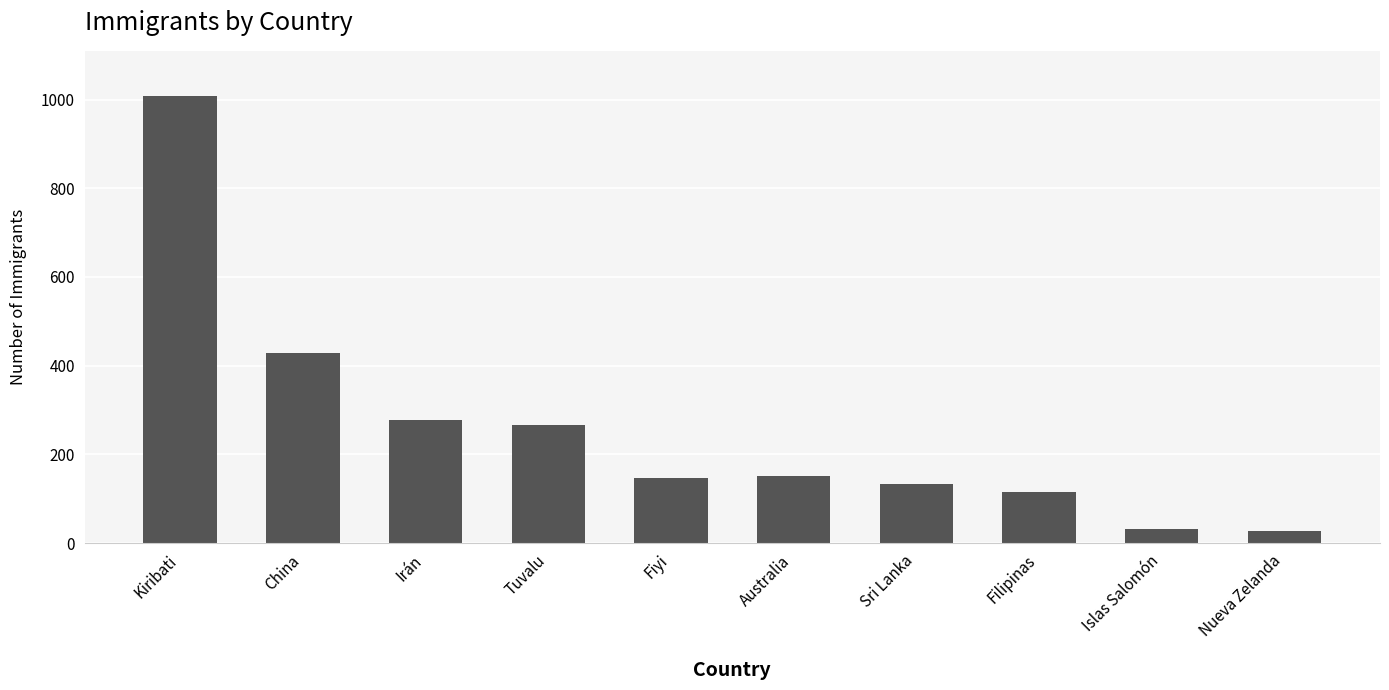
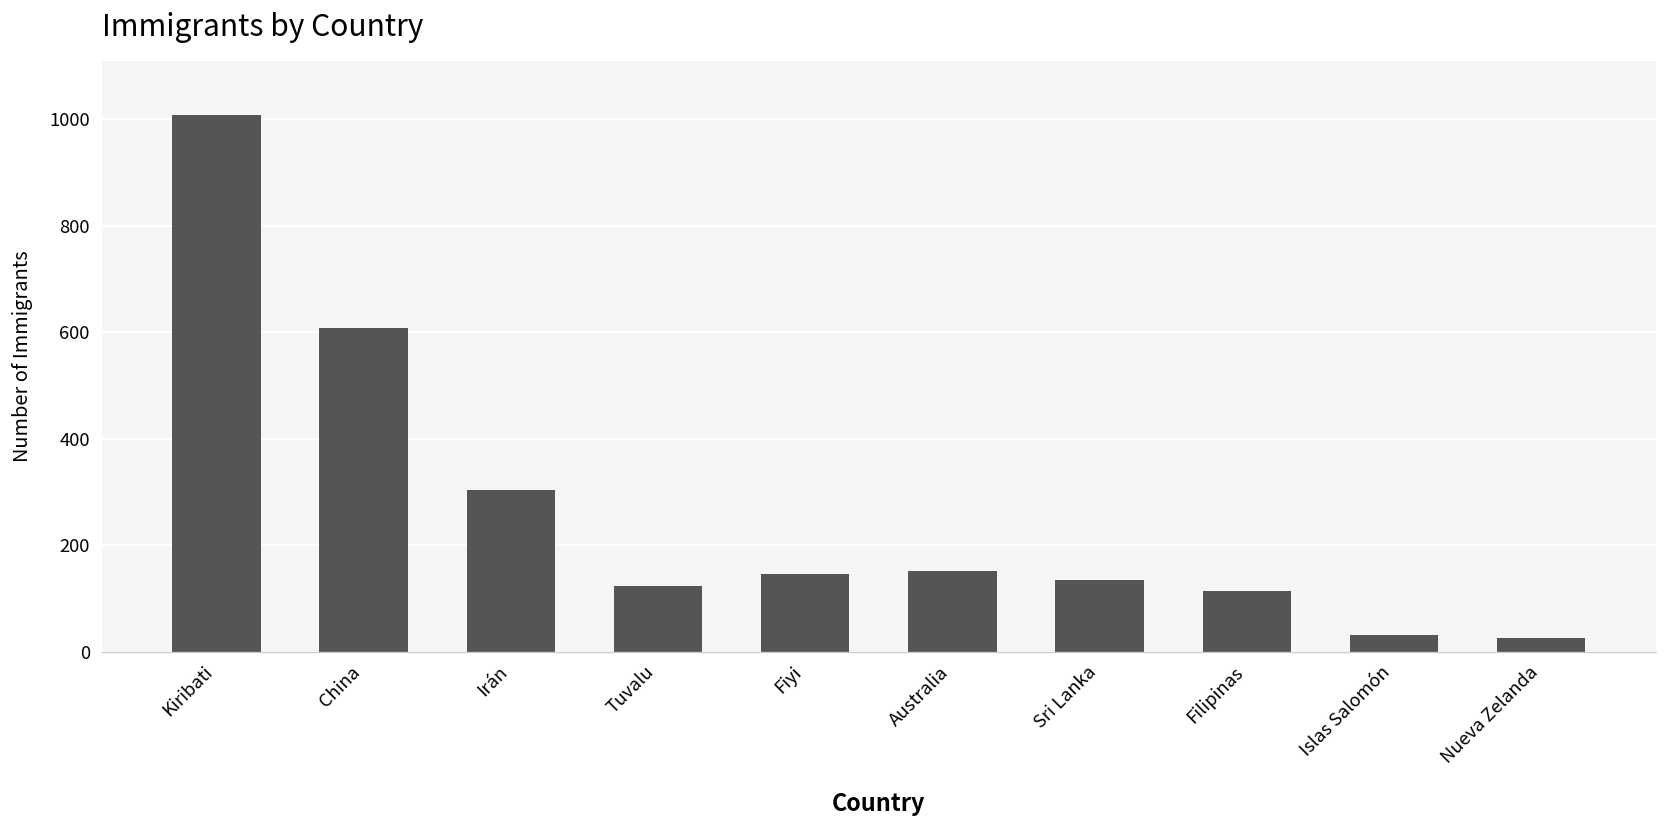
China: 430 -> 610
Irán: 280 -> 300
Tuvalu: 270 -> 120
